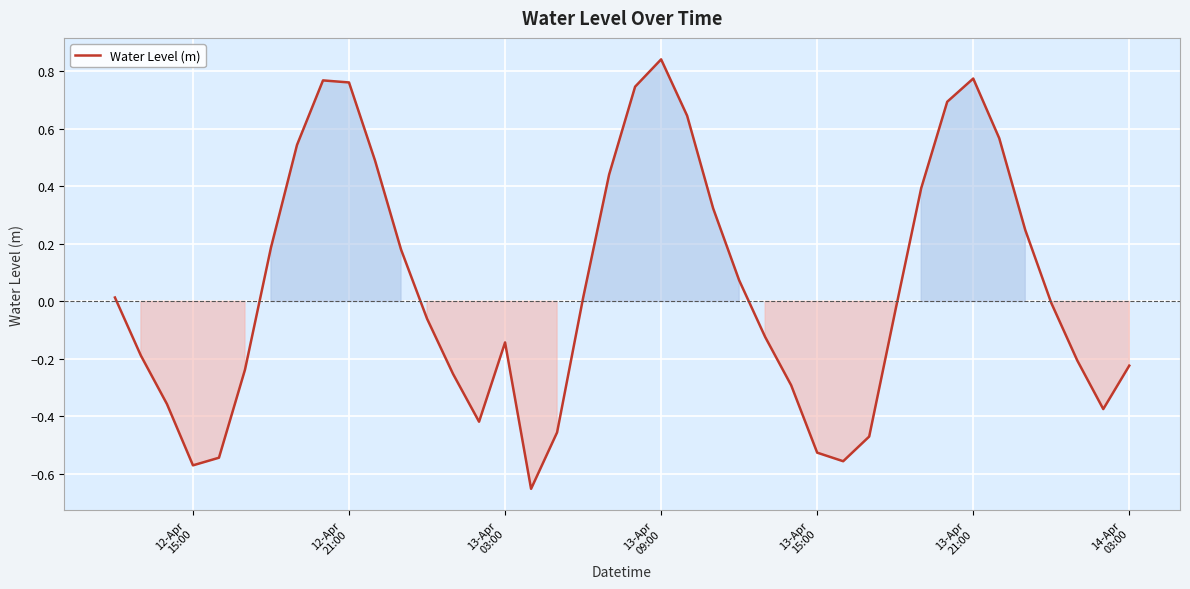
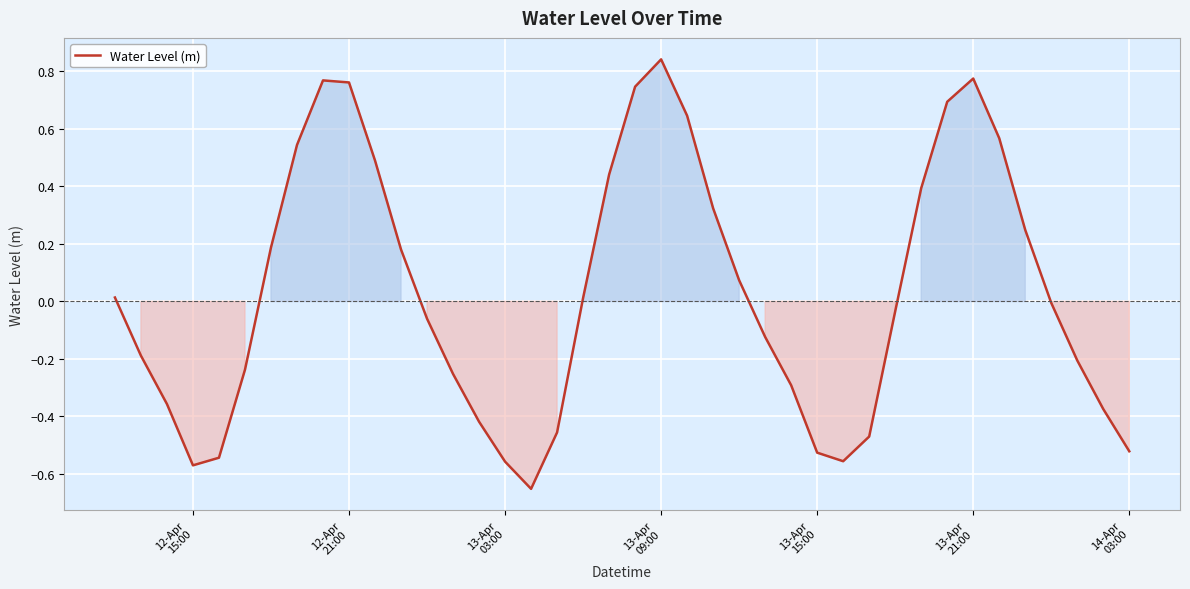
13-Apr 03:00: -0.14 -> -0.56
14-Apr 03:00: -0.22 -> -0.52
